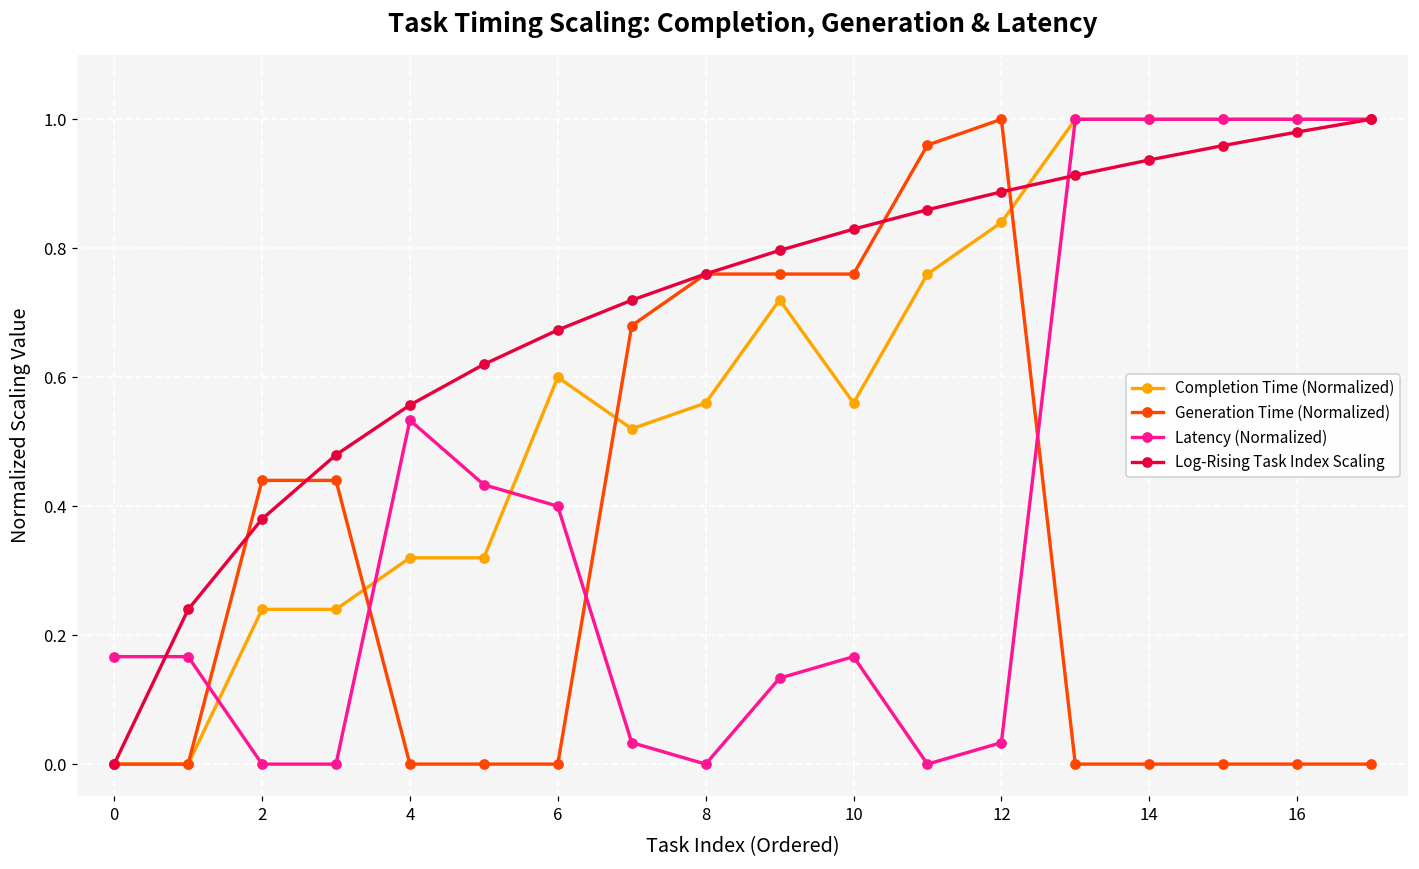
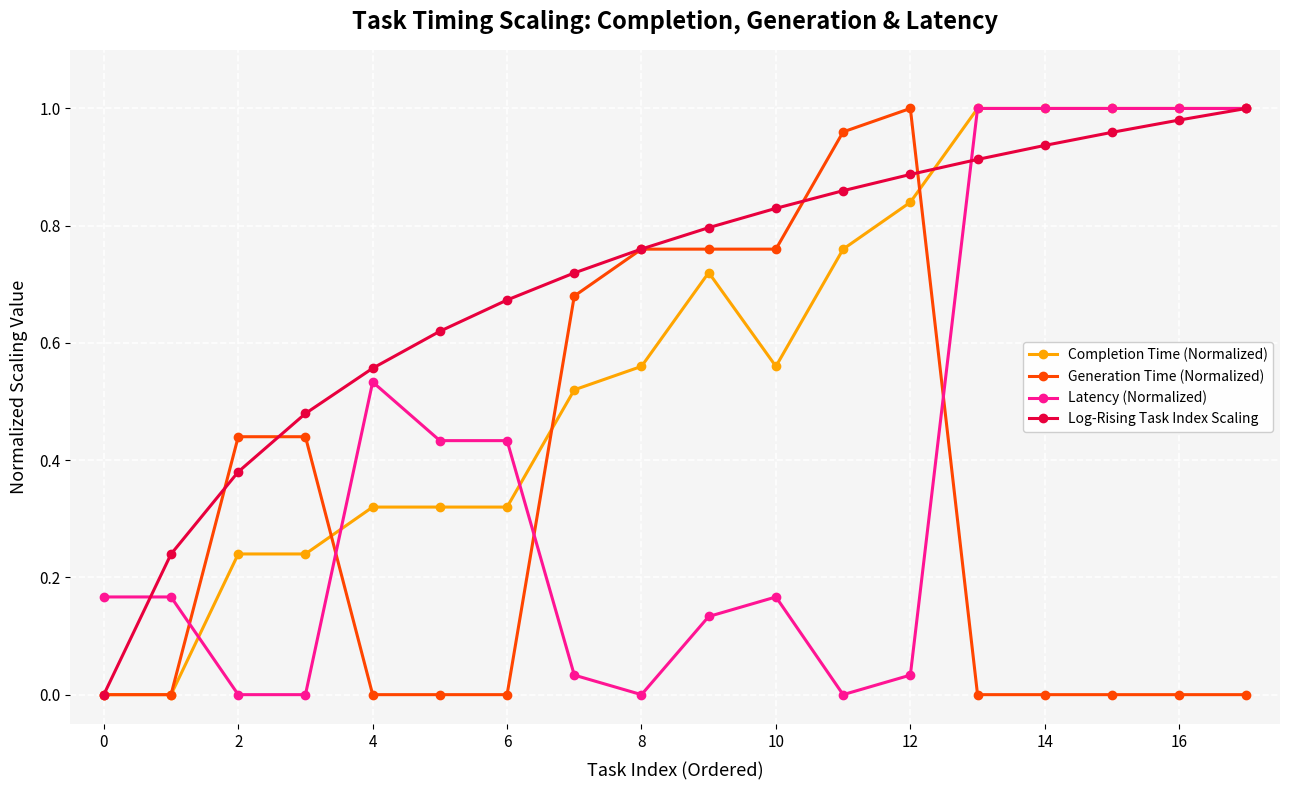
Completion Time (Normalized), 6: 0.60 -> 0.32
Latency (Normalized), 6: 0.40 -> 0.43
